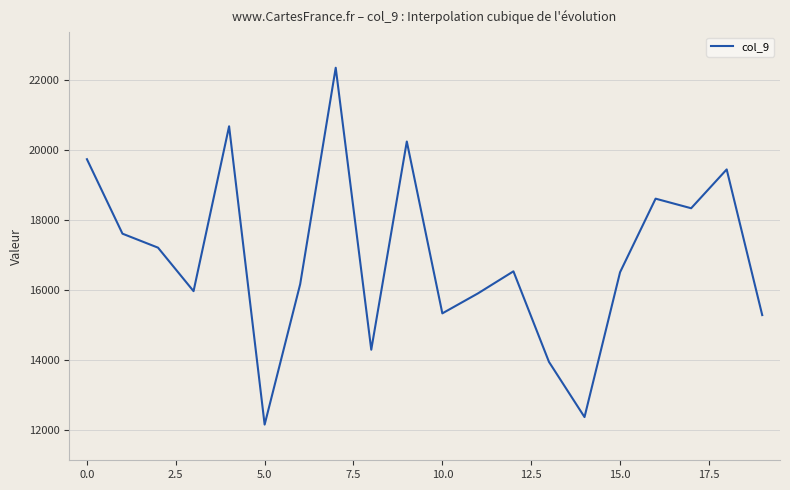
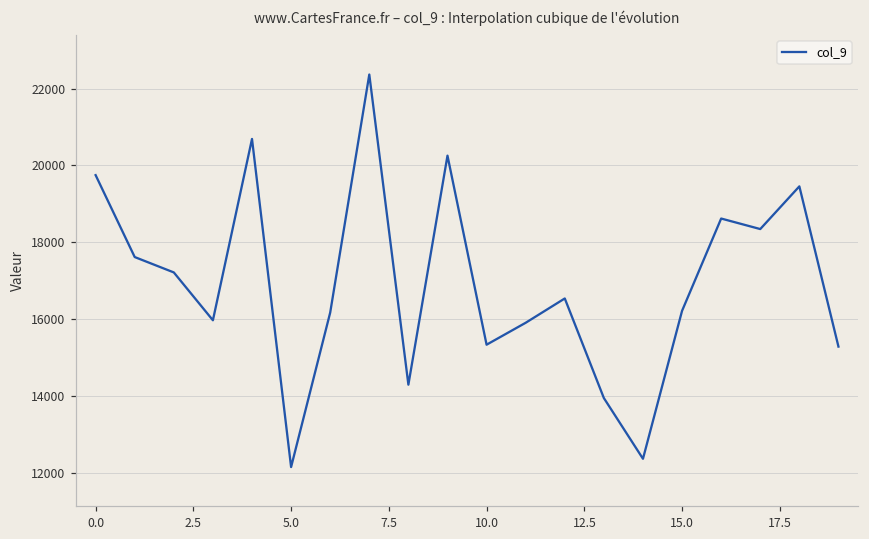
15.0: 16500 -> 16200
